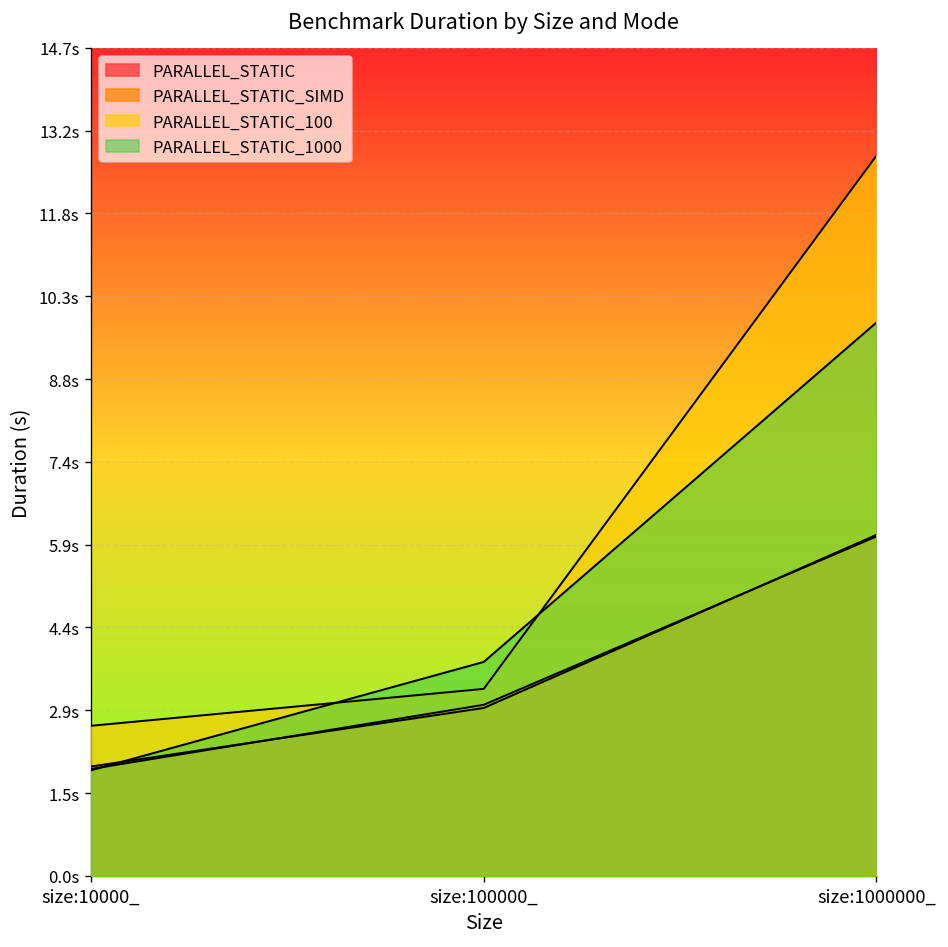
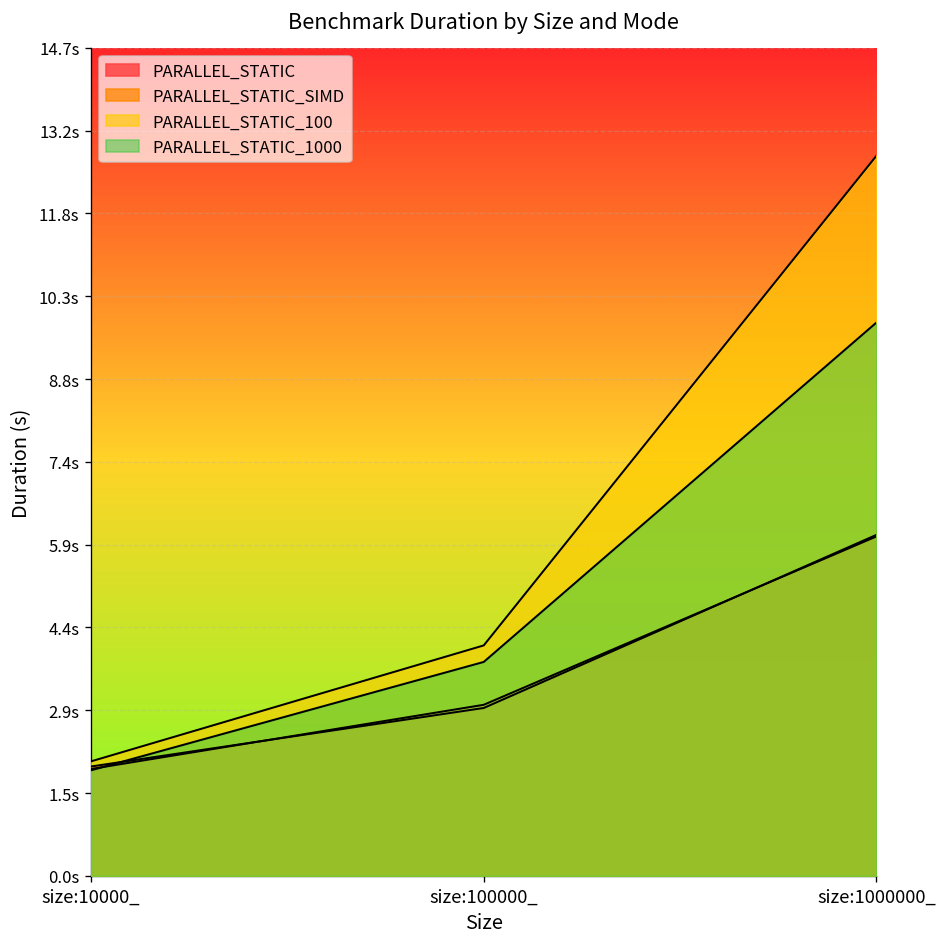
PARALLEL_STATIC_100, size:10000_: 2.7s -> 2.0s
PARALLEL_STATIC_100, size:100000_: 3.3s -> 4.1s
